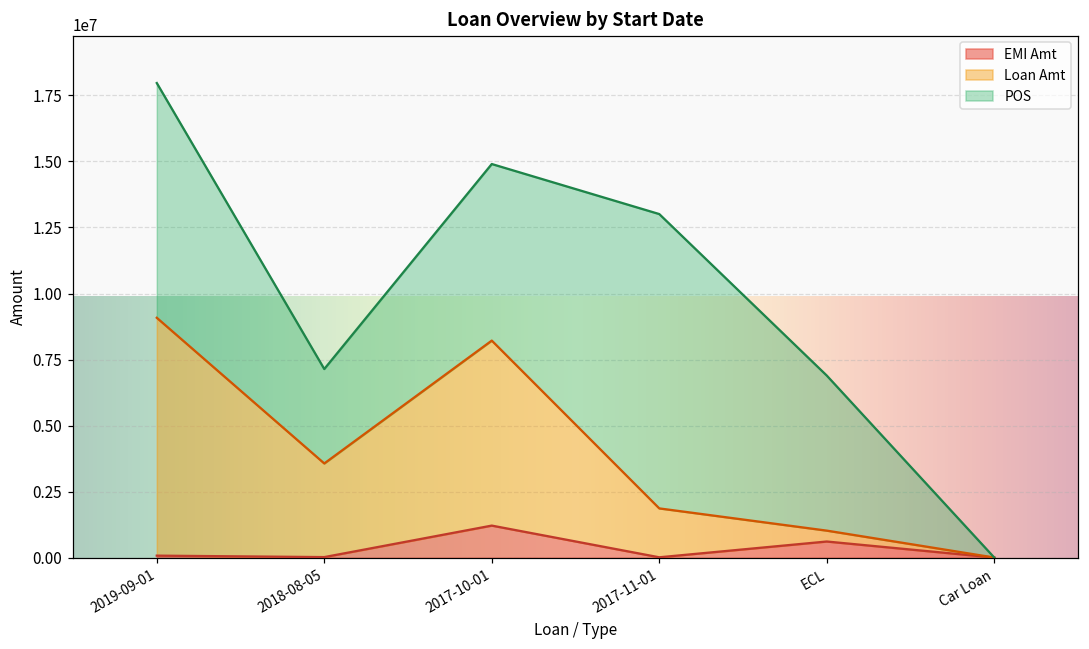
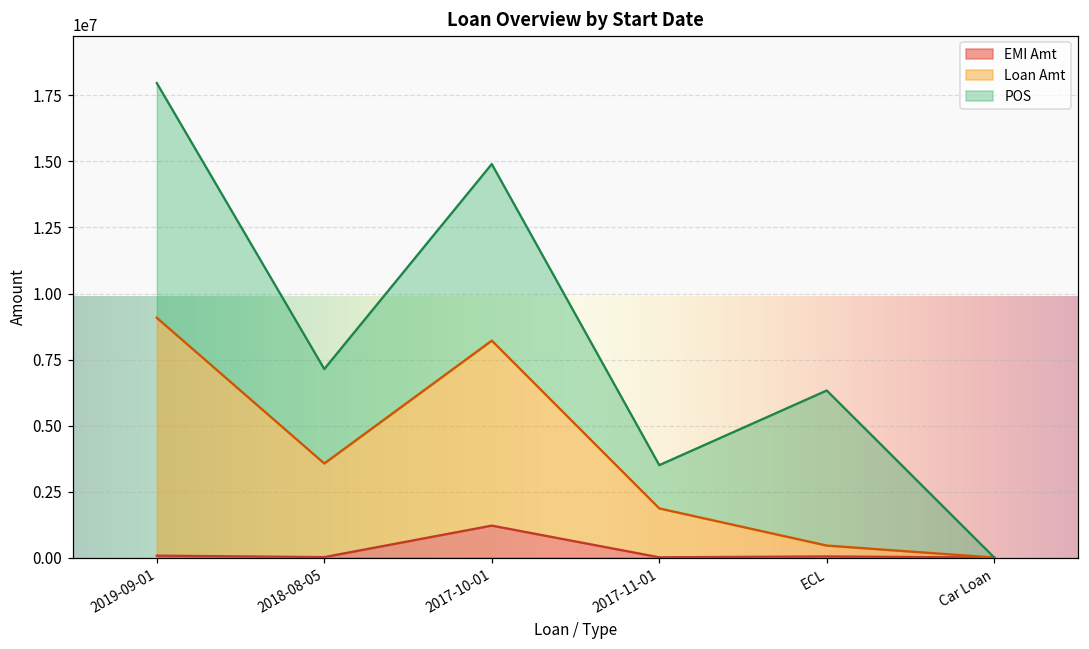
POS, 2017-11-01: 11100000 -> 1600000
EMI Amt, ECL: 600000 -> 100000
